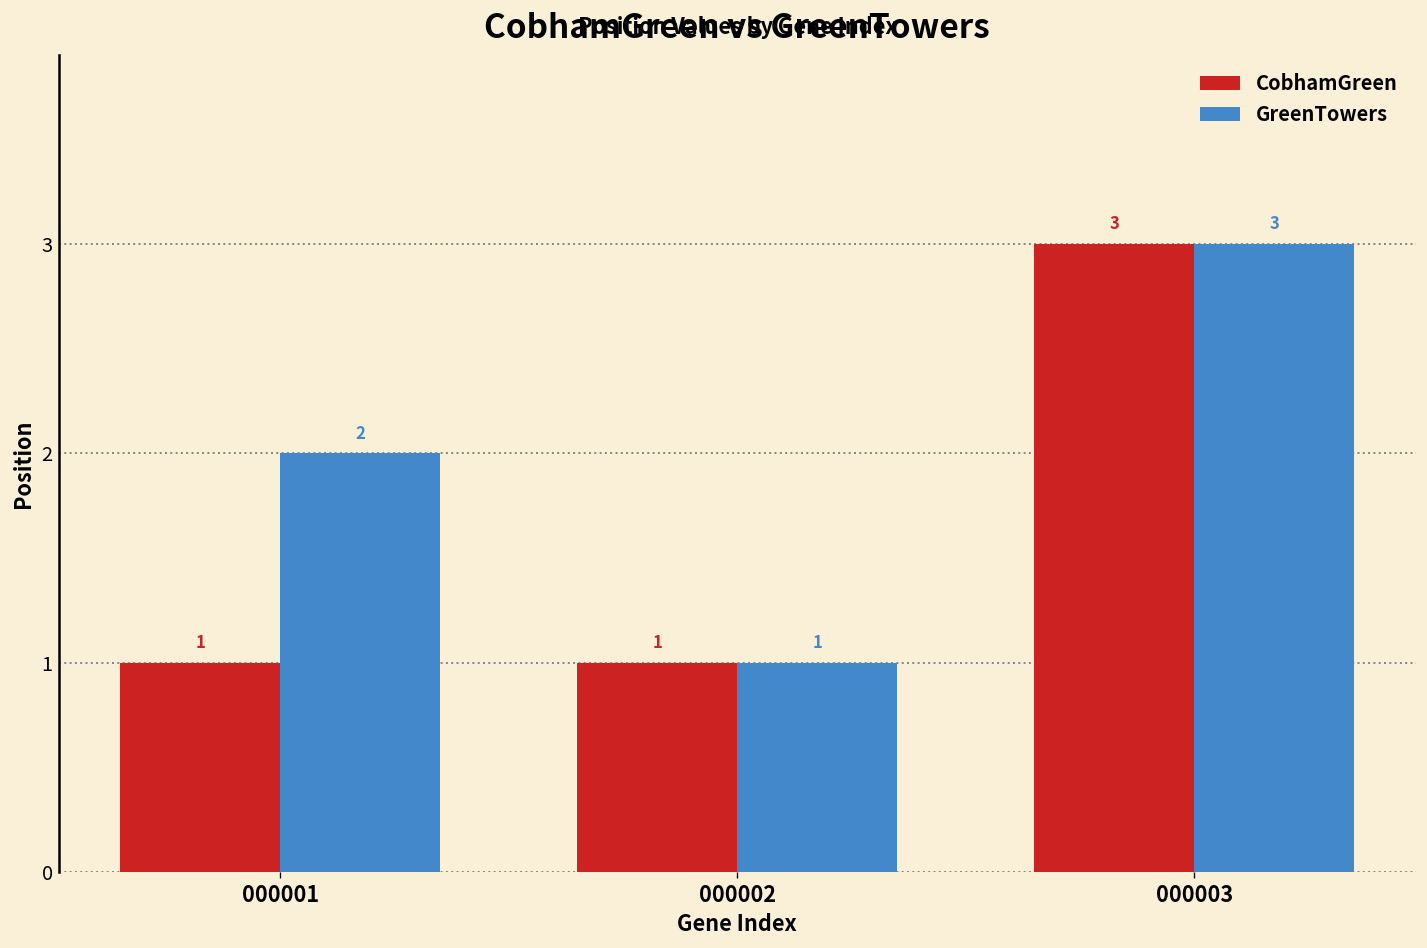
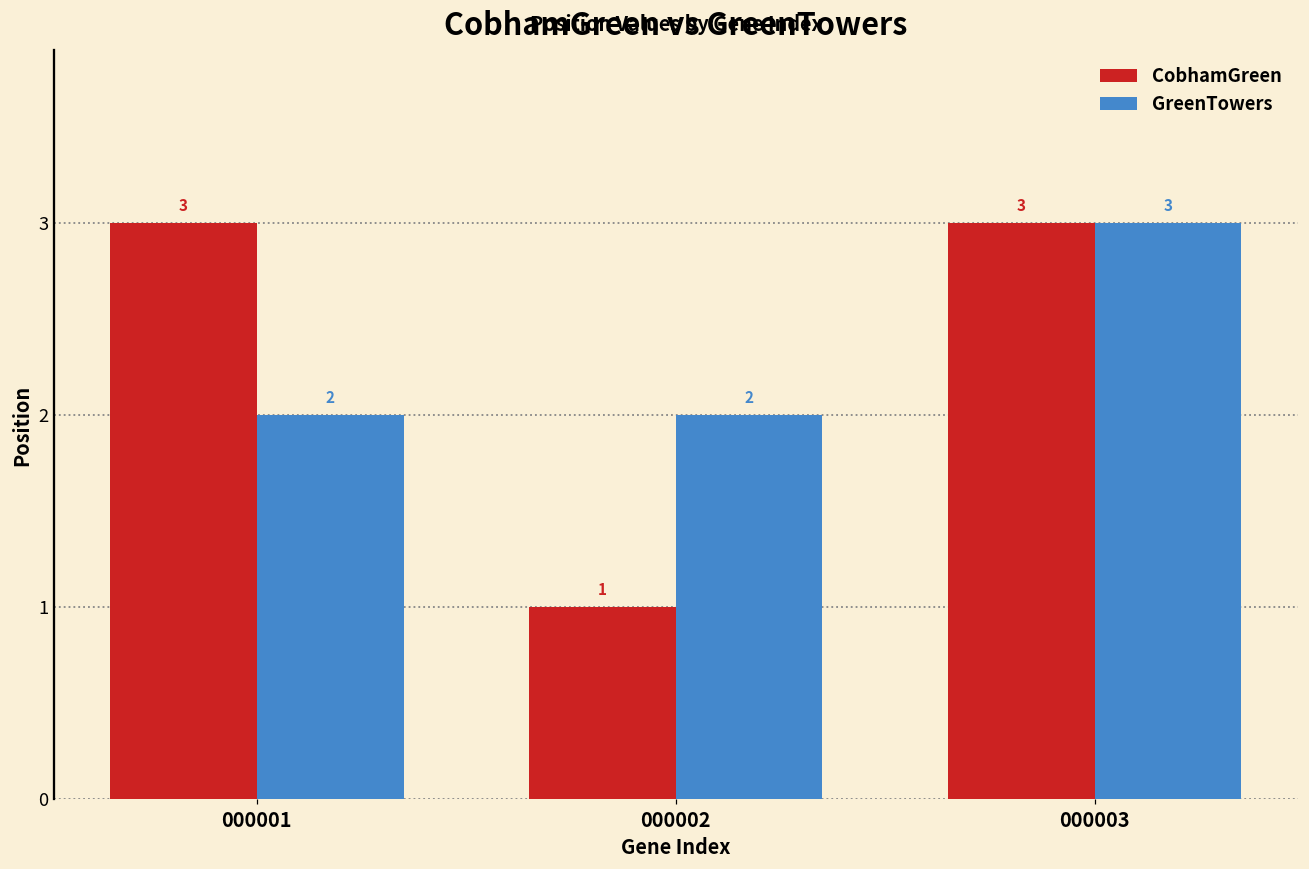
CobhamGreen, 000001: 1 -> 3
GreenTowers, 000002: 1 -> 2
